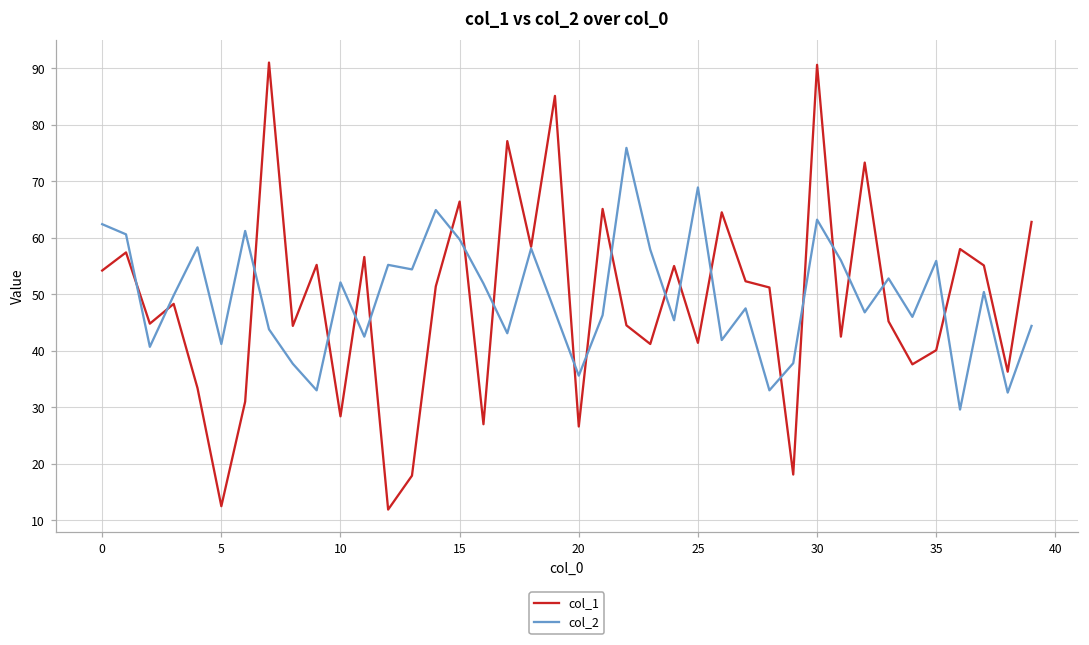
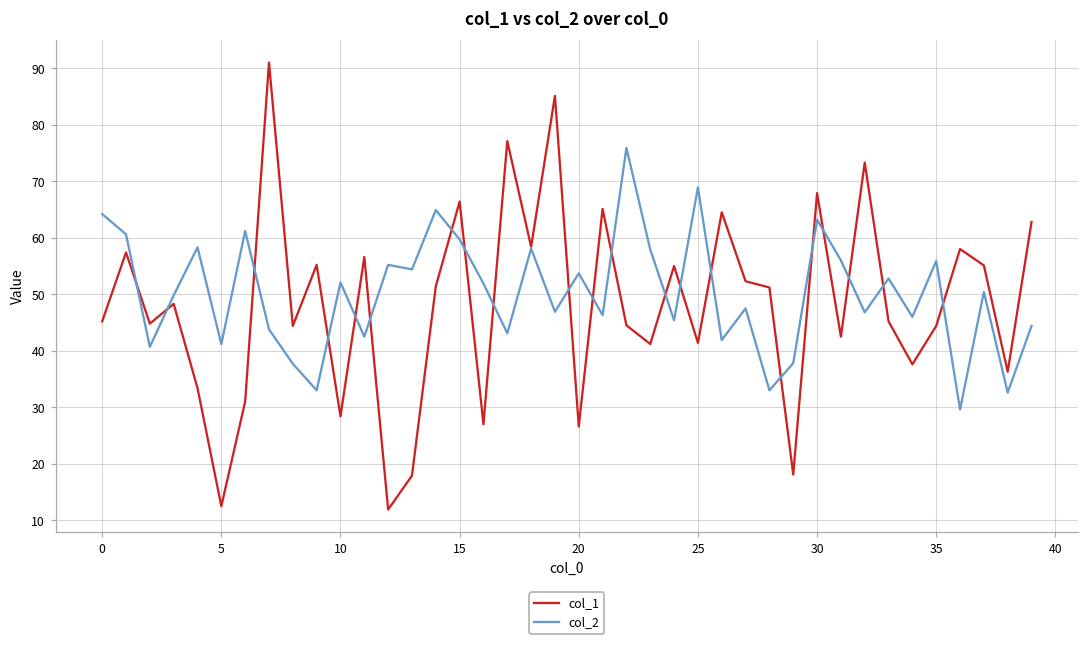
col_1, 0: 54 -> 45
col_2, 0: 62 -> 64
col_2, 20: 36 -> 54
col_1, 30: 91 -> 68
col_1, 35: 40 -> 44
